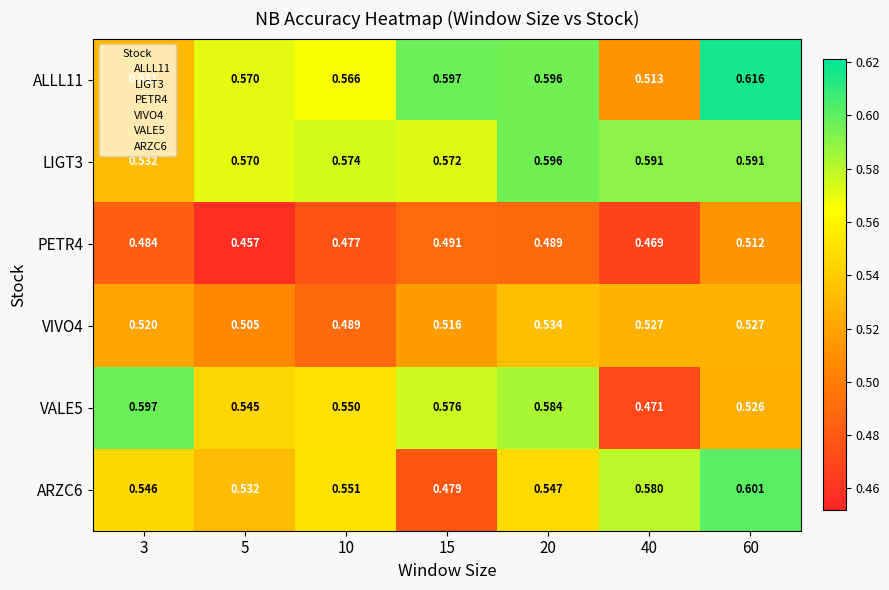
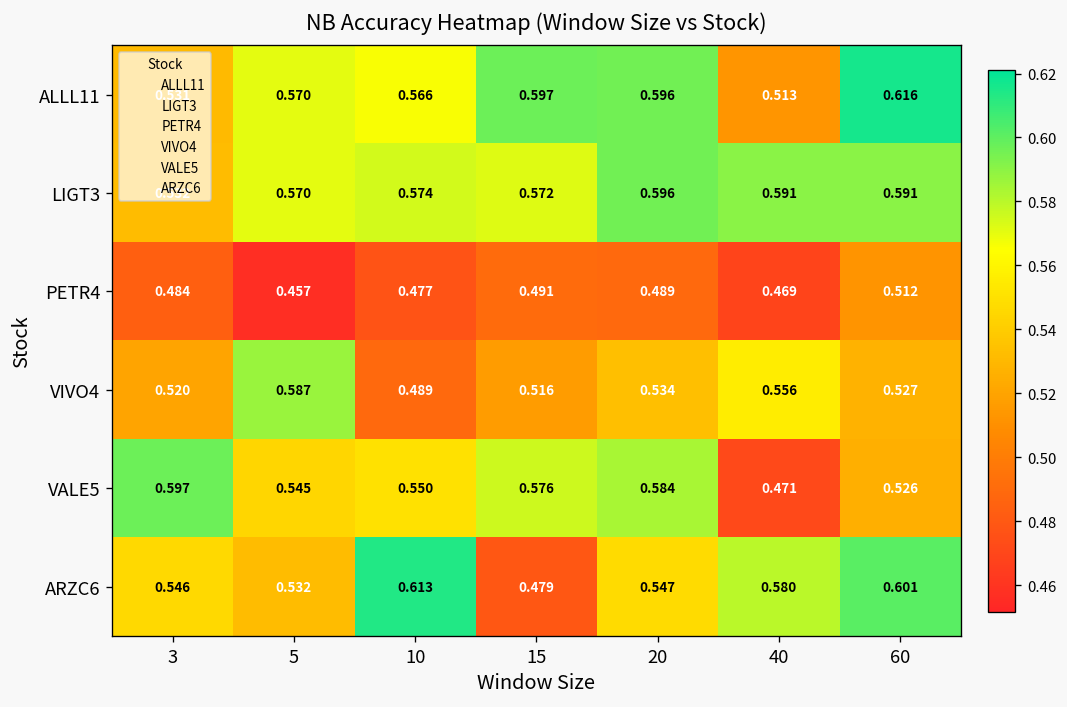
VIVO4, 5: 0.505 -> 0.587
VIVO4, 40: 0.527 -> 0.556
ARZC6, 10: 0.551 -> 0.613
